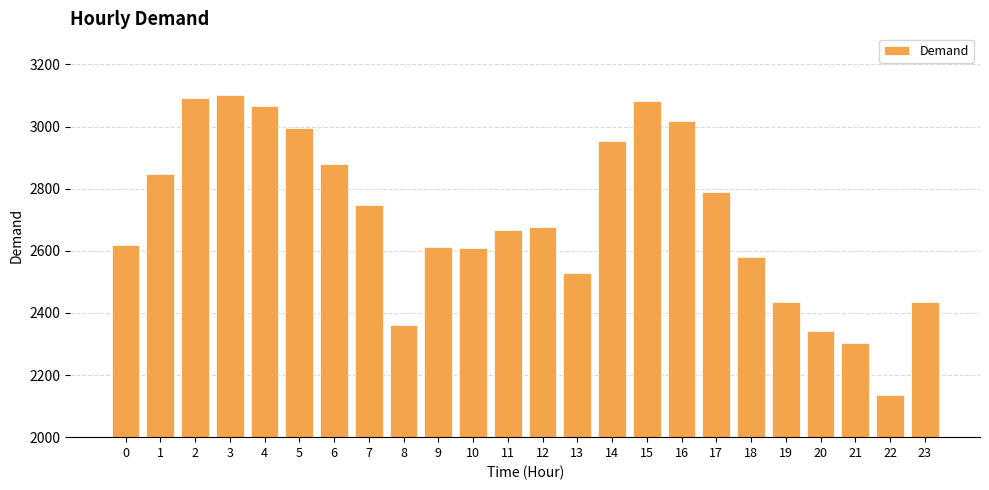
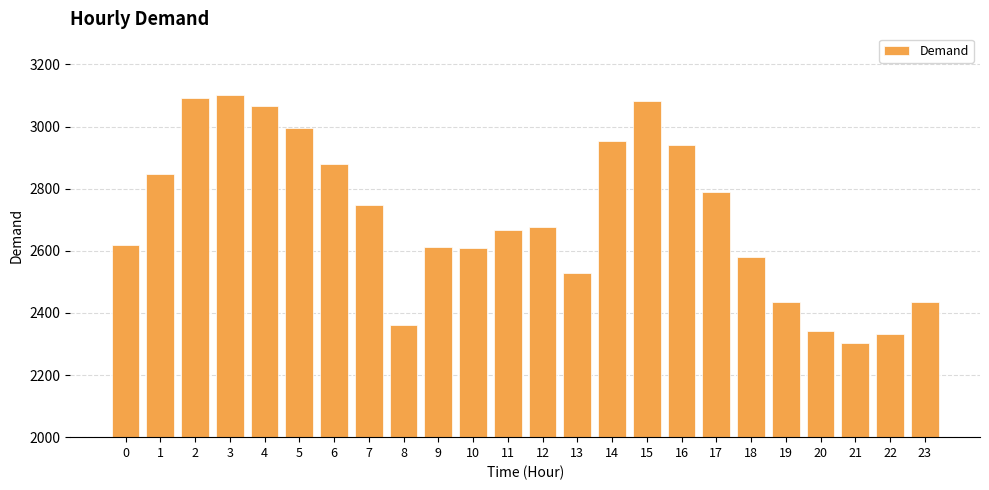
16: 3020 -> 2940
22: 2140 -> 2330
